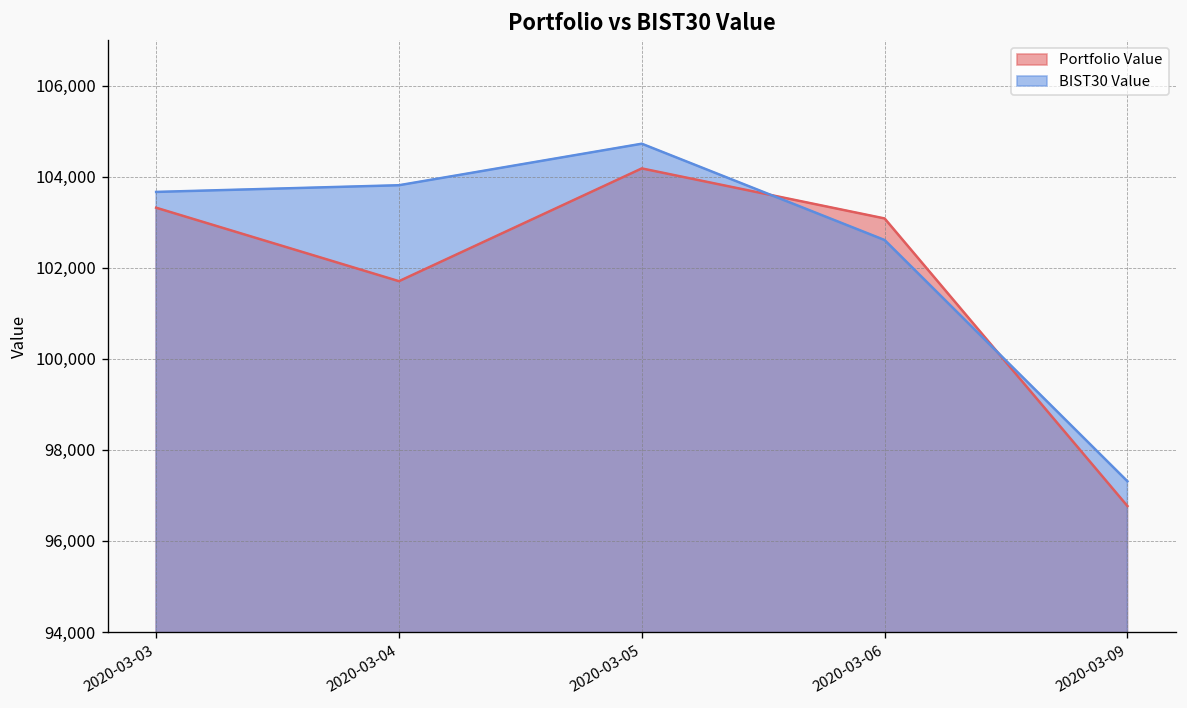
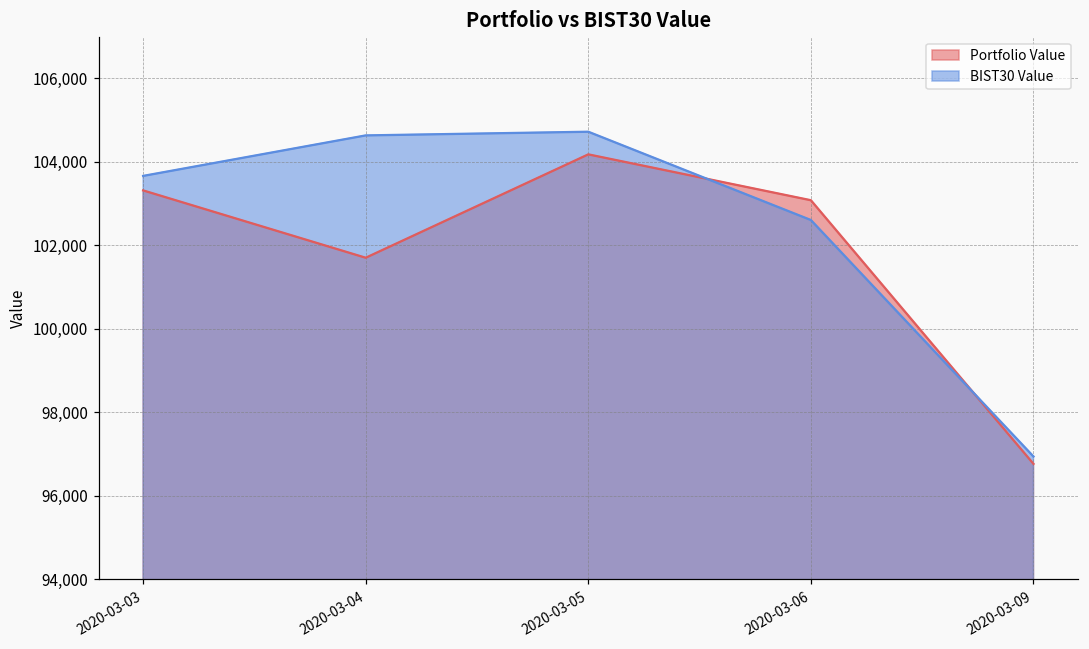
BIST30 Value, 2020-03-04: 103,800 -> 104,600
BIST30 Value, 2020-03-09: 97,300 -> 96,900
